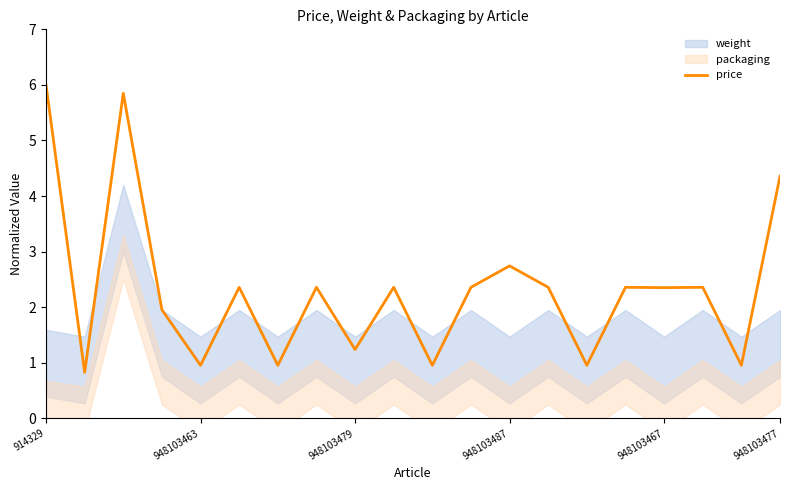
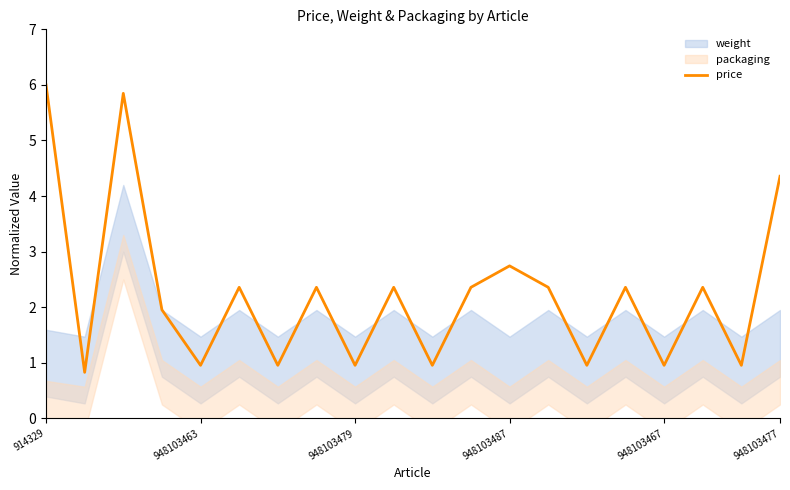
price, 948103479: 1.2 -> 1.0
price, 948103467: 2.4 -> 1.0
